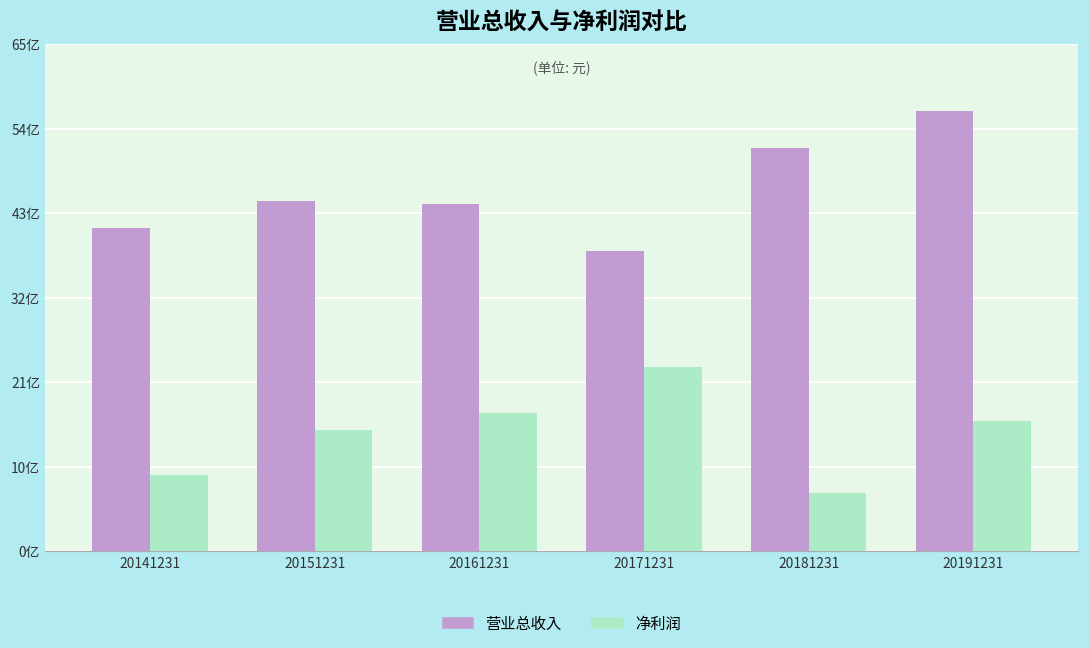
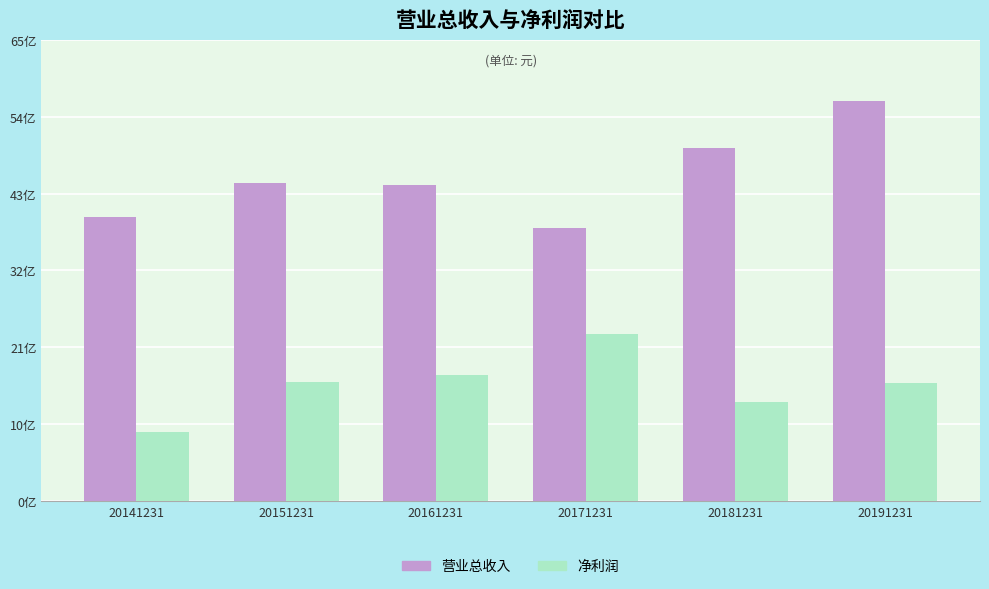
营业总收入, 20141231: 41亿 -> 40亿
净利润, 20151231: 16亿 -> 17亿
营业总收入, 20181231: 52亿 -> 50亿
净利润, 20181231: 7亿 -> 14亿
